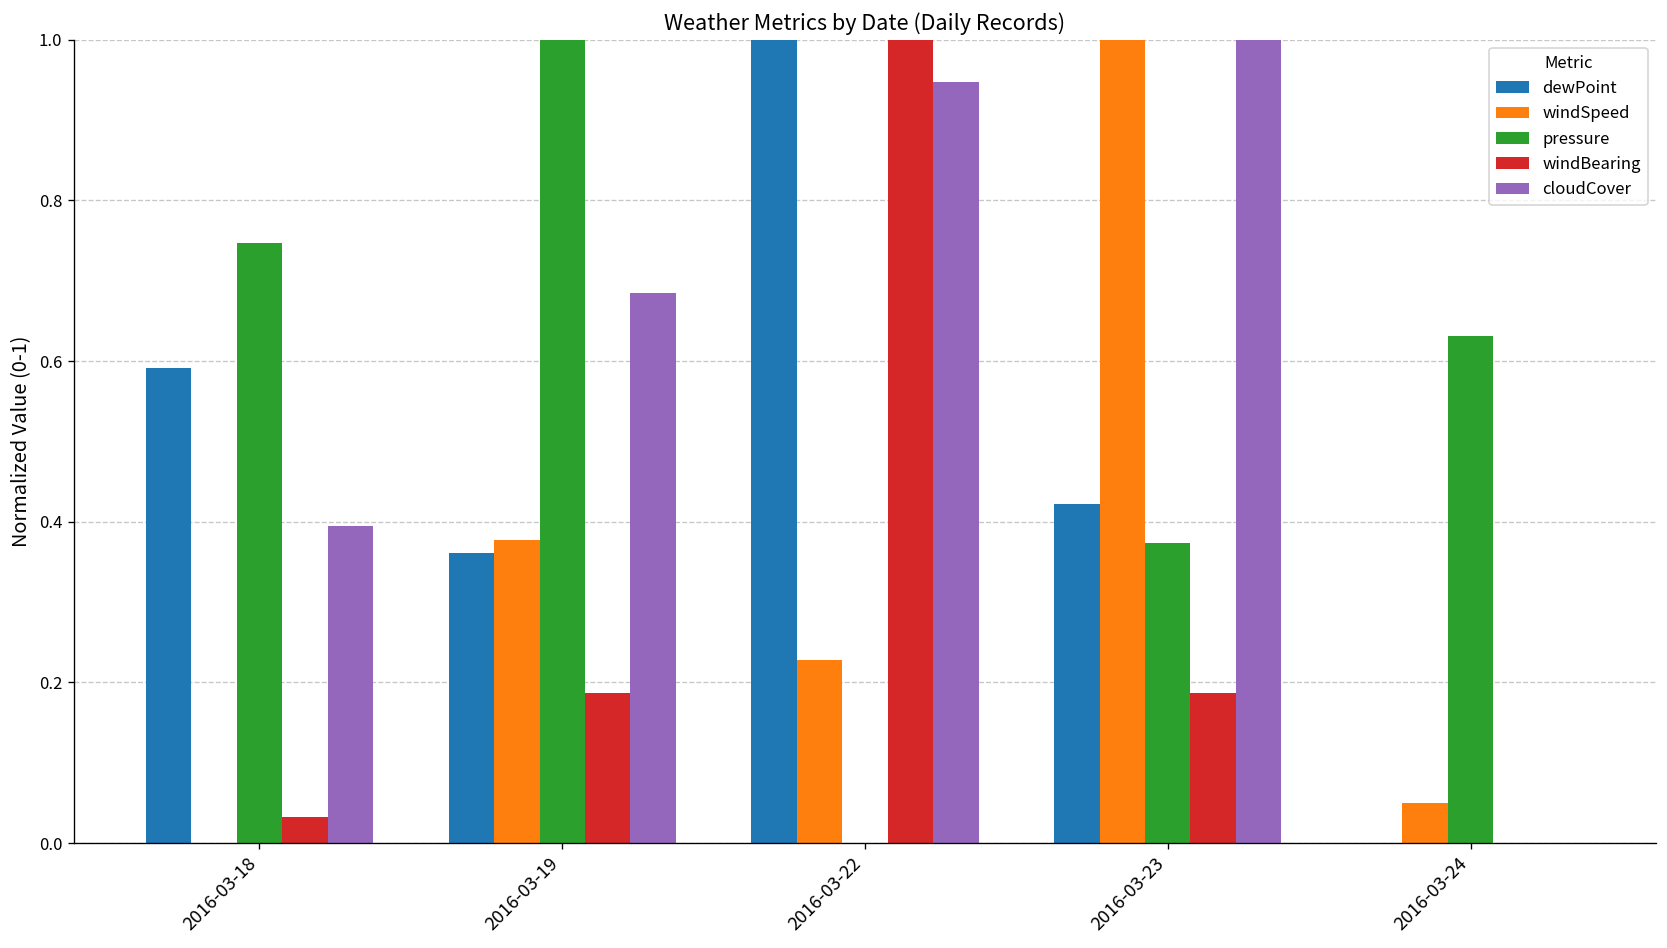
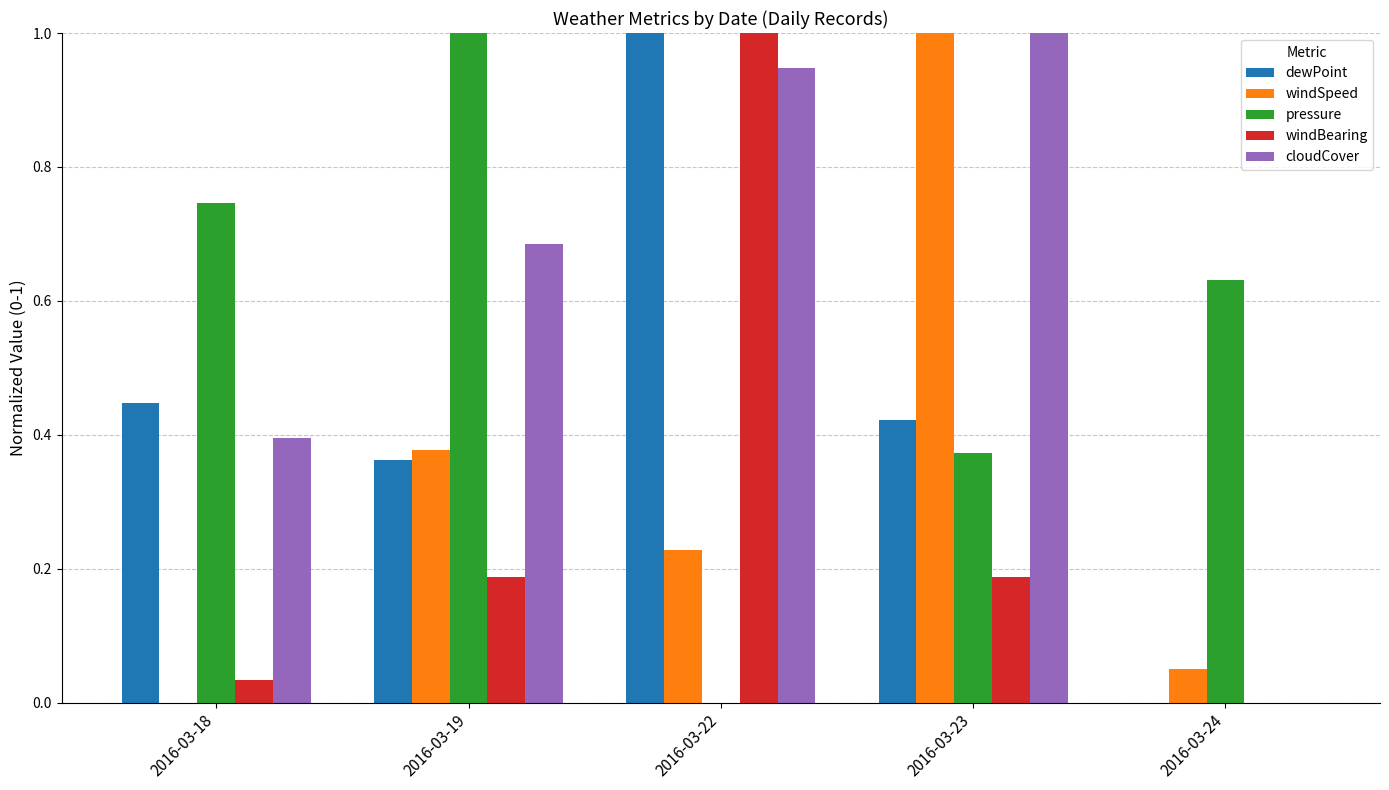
dewPoint, 2016-03-18: 0.59 -> 0.45
